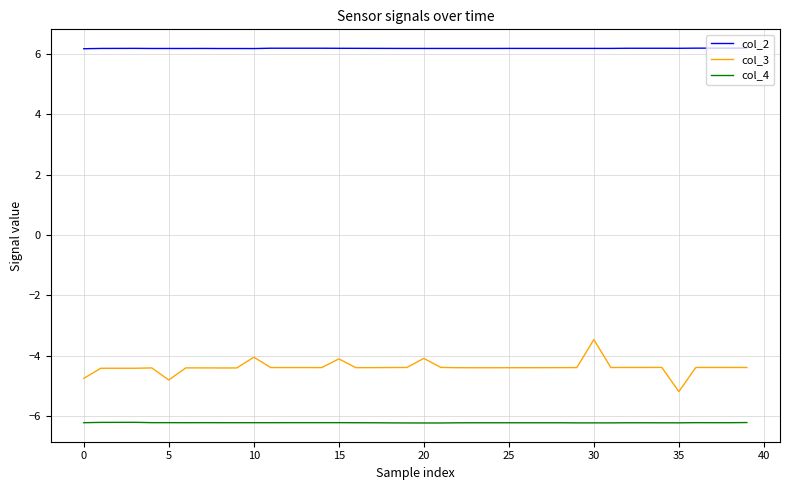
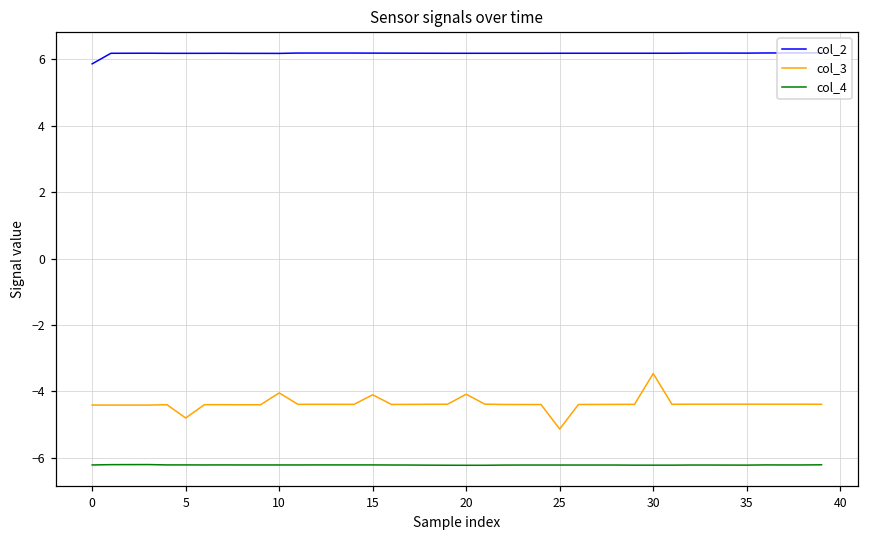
col_2, 0: 6.2 -> 5.9
col_3, 0: -4.7 -> -4.4
col_3, 25: -4.4 -> -5.1
col_3, 35: -5.2 -> -4.4
